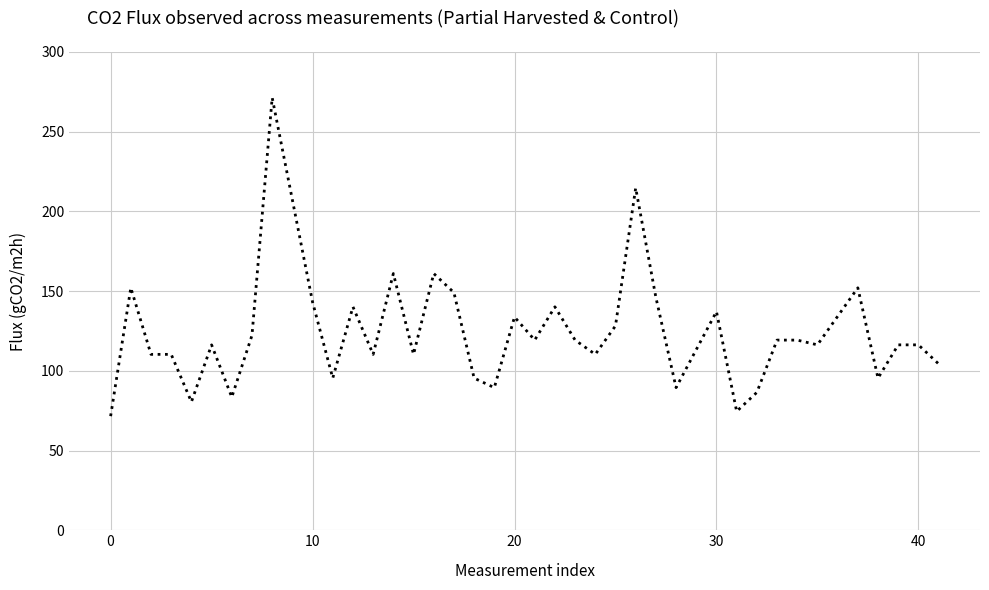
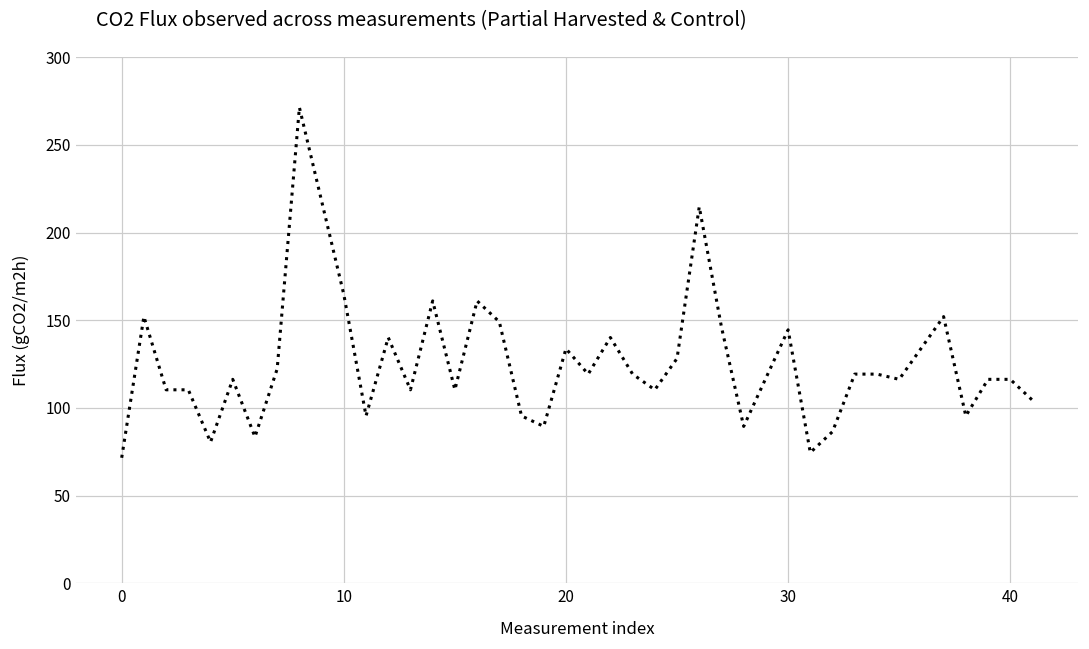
10: 143 -> 165
30: 137 -> 145
